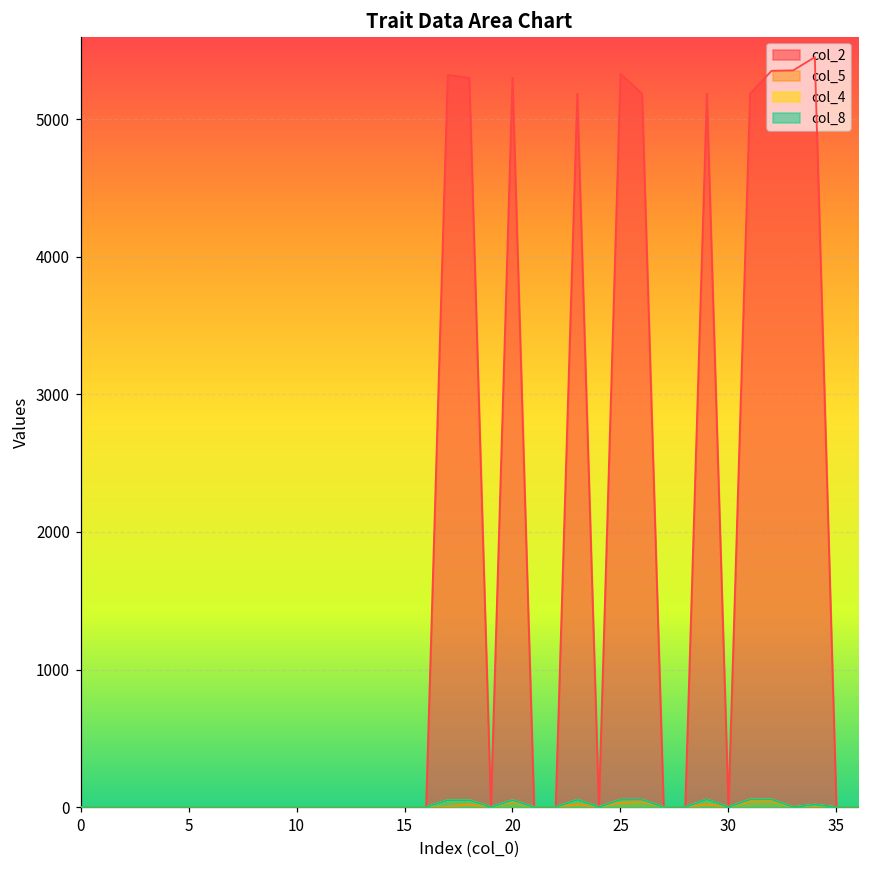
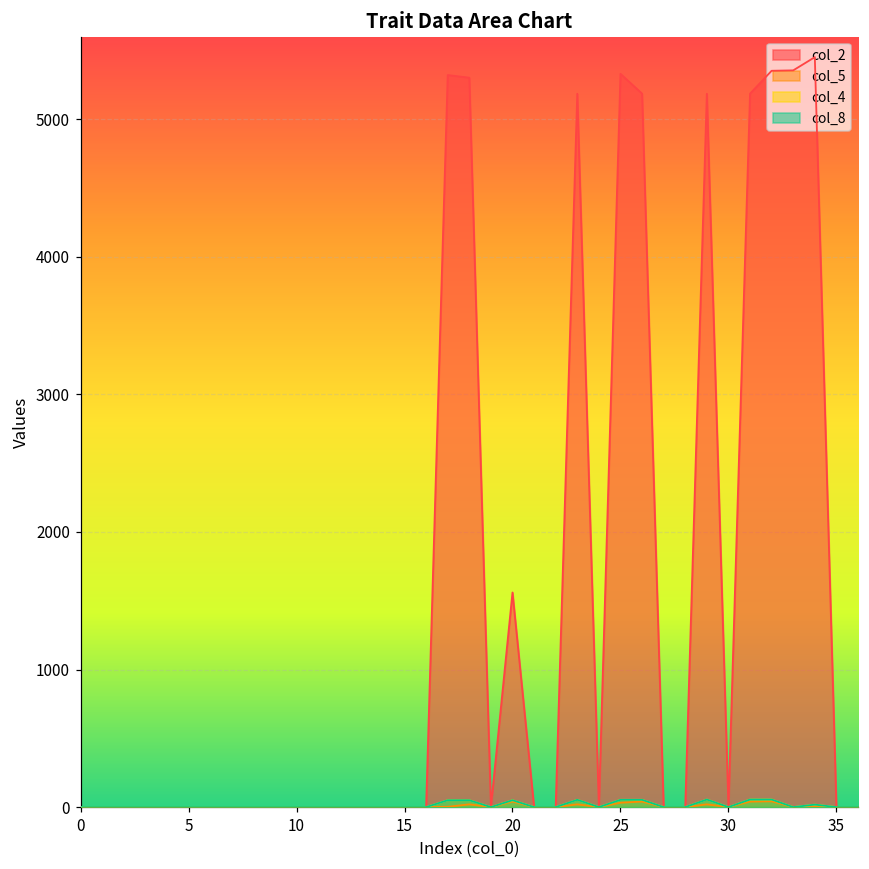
col_2, 20: 5300 -> 1560
